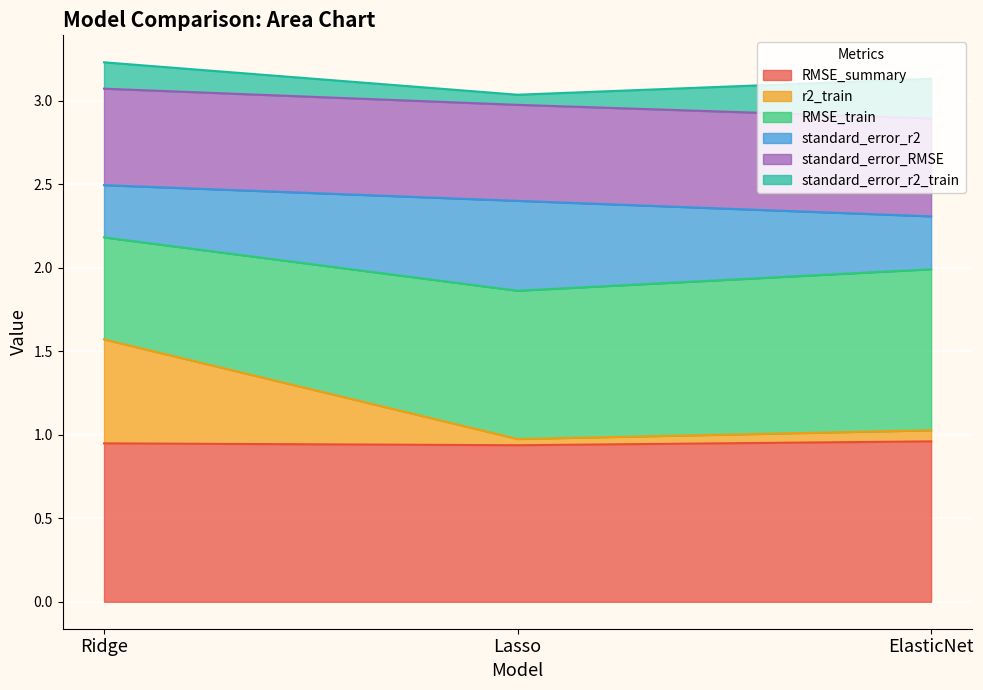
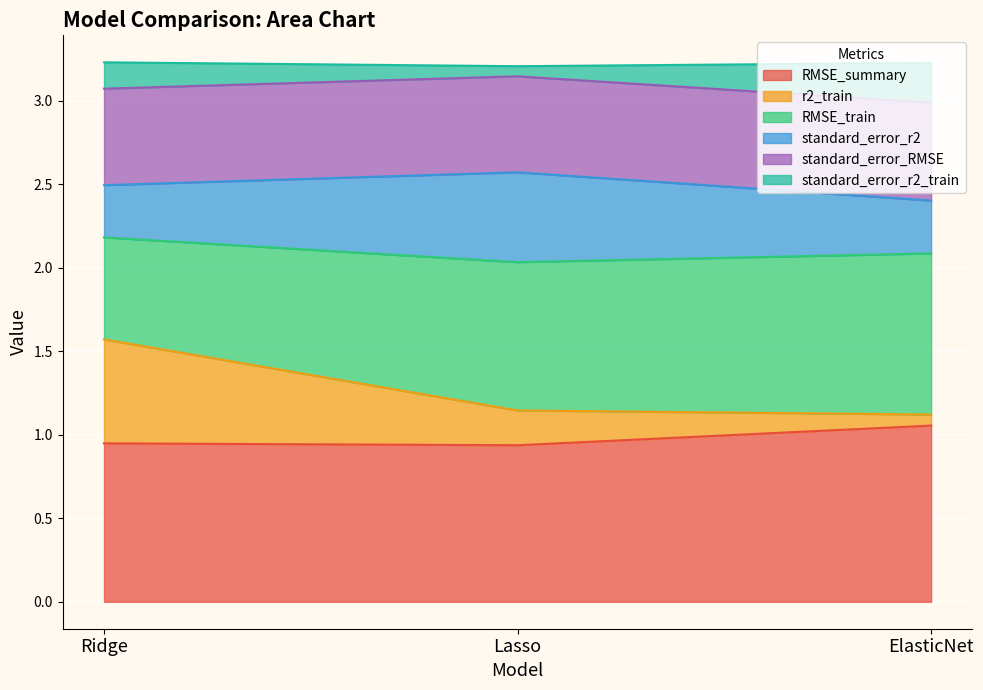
r2_train, Lasso: 0.04 -> 0.21
RMSE_summary, ElasticNet: 0.96 -> 1.06
